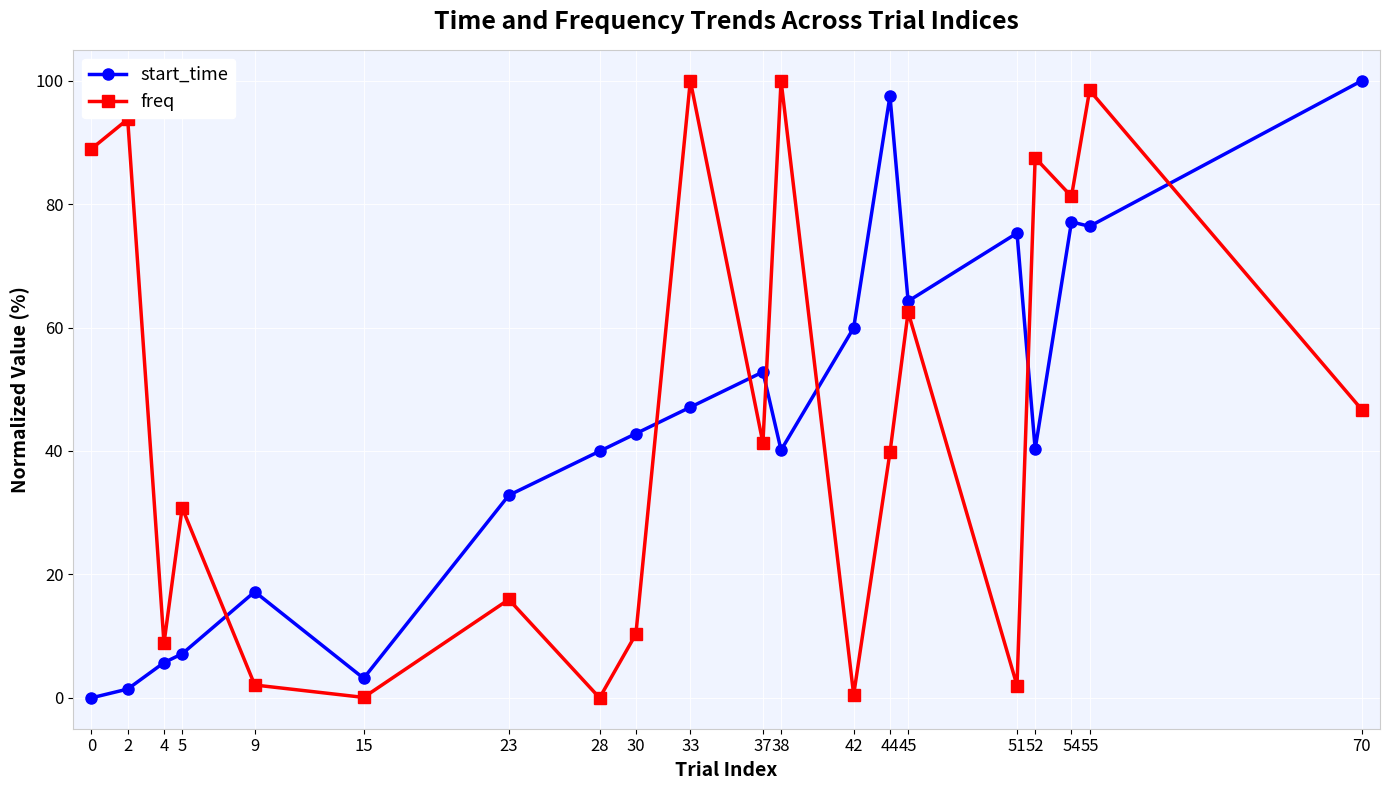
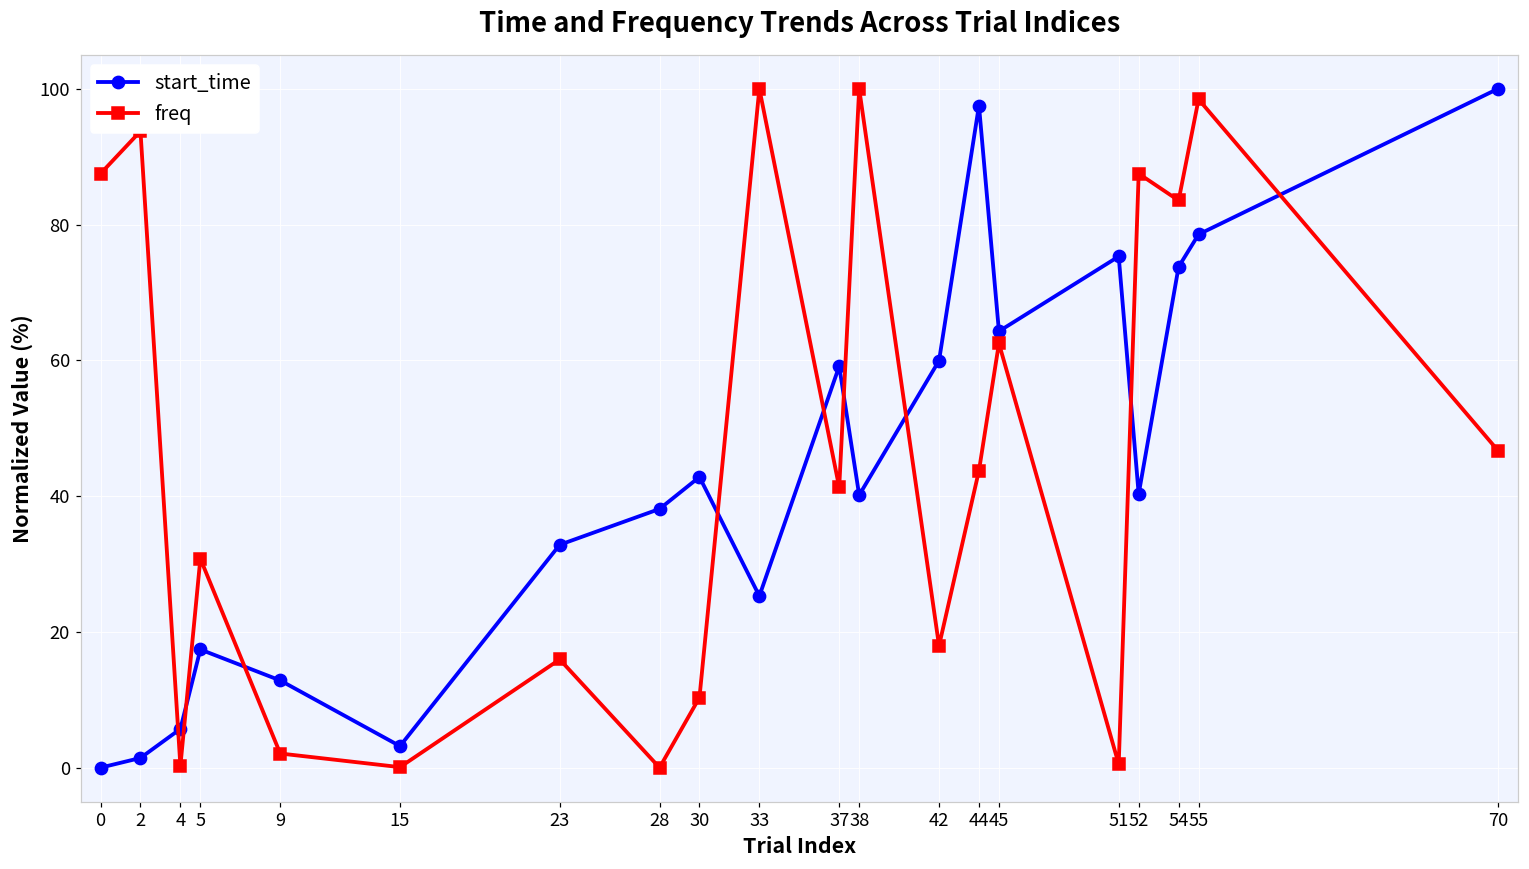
freq, 0: 89 -> 88
freq, 4: 9 -> 0
start_time, 5: 7 -> 17
start_time, 9: 17 -> 13
start_time, 28: 40 -> 38
start_time, 33: 47 -> 25
start_time, 37: 53 -> 59
freq, 42: 1 -> 18
freq, 44: 40 -> 44
freq, 51: 2 -> 1
start_time, 54: 77 -> 74
freq, 54: 81 -> 84
start_time, 55: 76 -> 79
